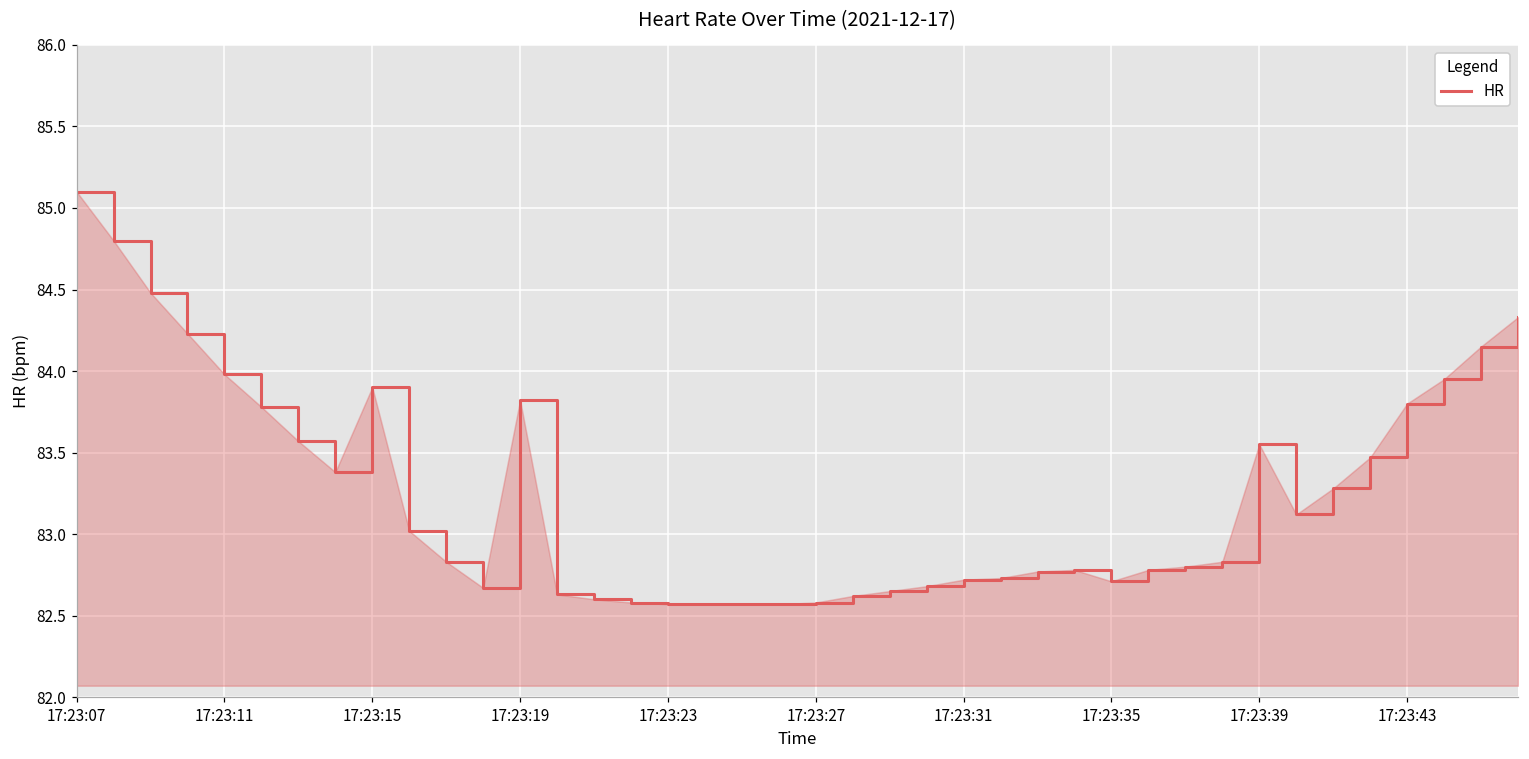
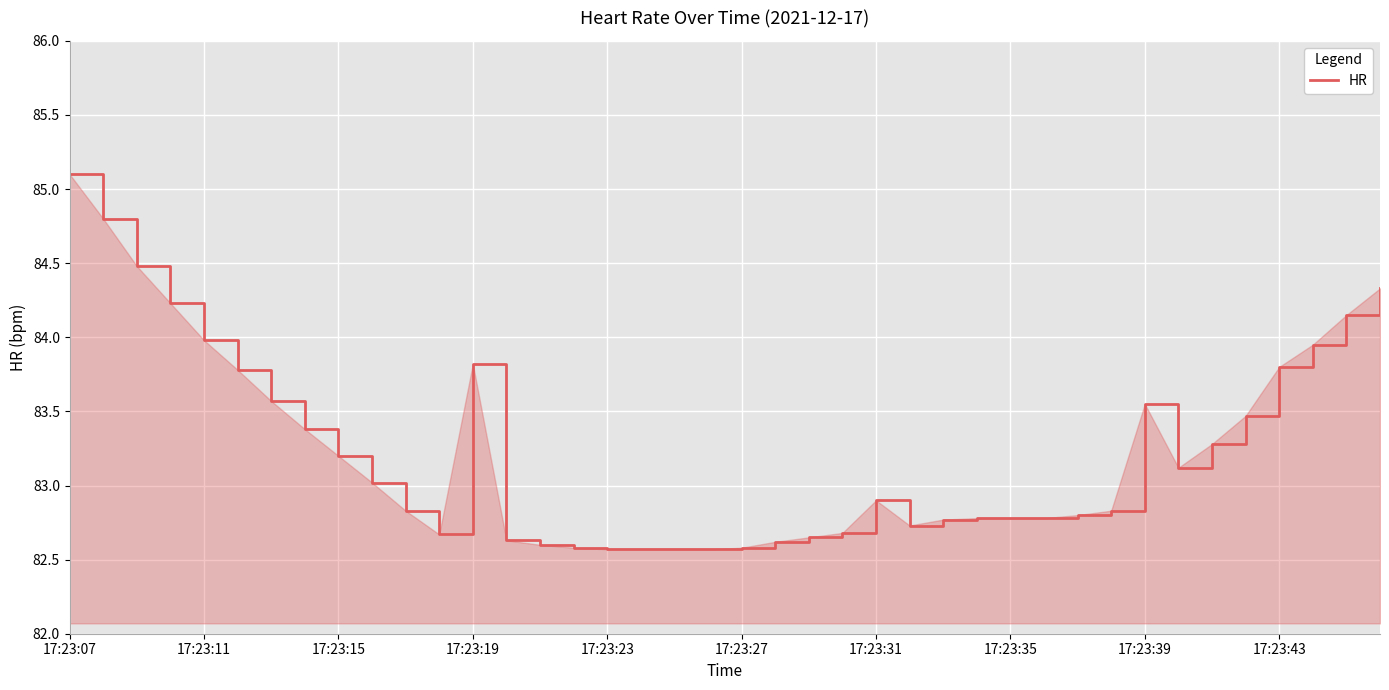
17:23:15: 83.9 -> 83.2
17:23:31: 82.72 -> 82.90
17:23:35: 82.71 -> 82.78
